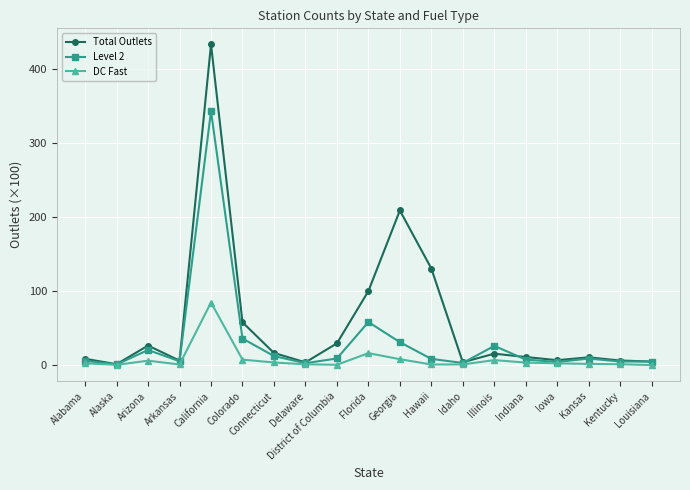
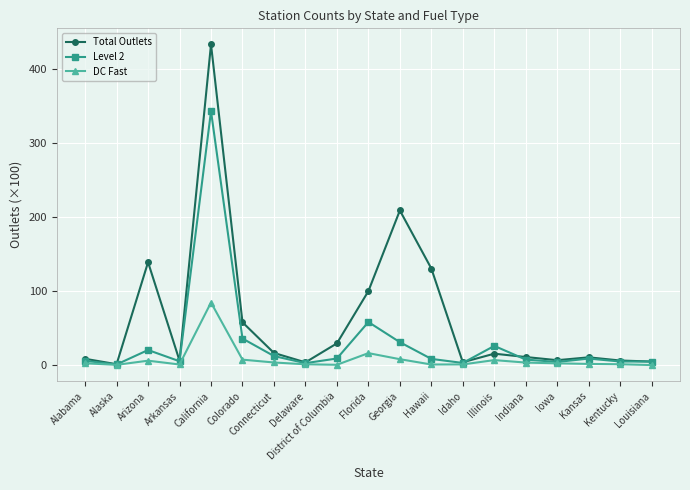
Total Outlets, Arizona: 30 -> 140
